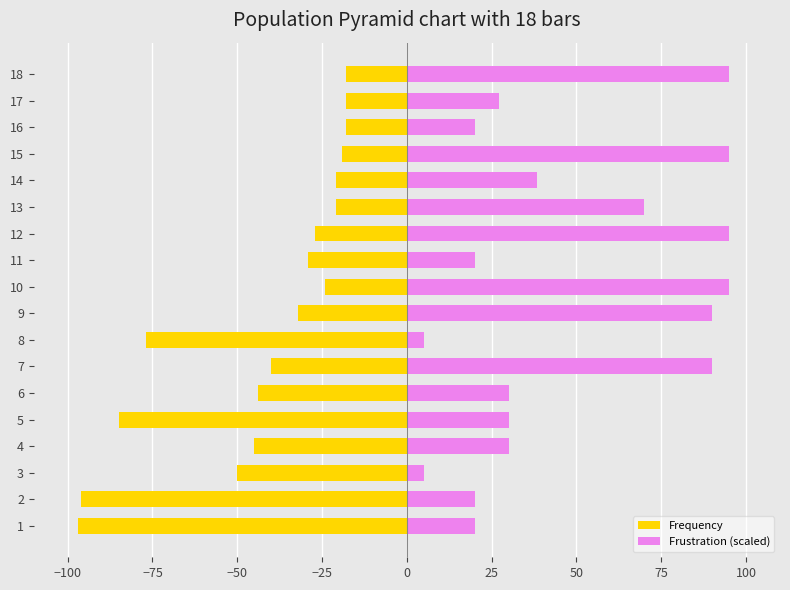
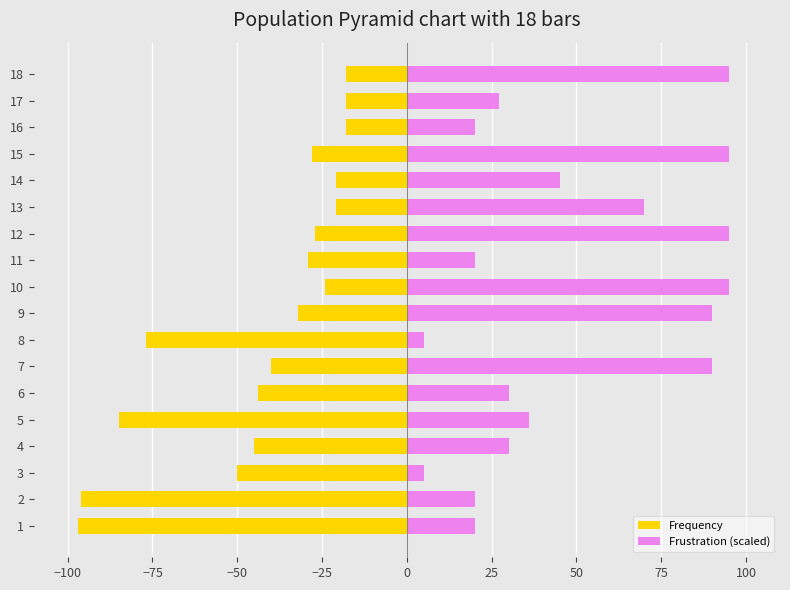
Frequency, 15: -19 -> -28
Frustration (scaled), 14: 38 -> 45
Frustration (scaled), 5: 30 -> 36
